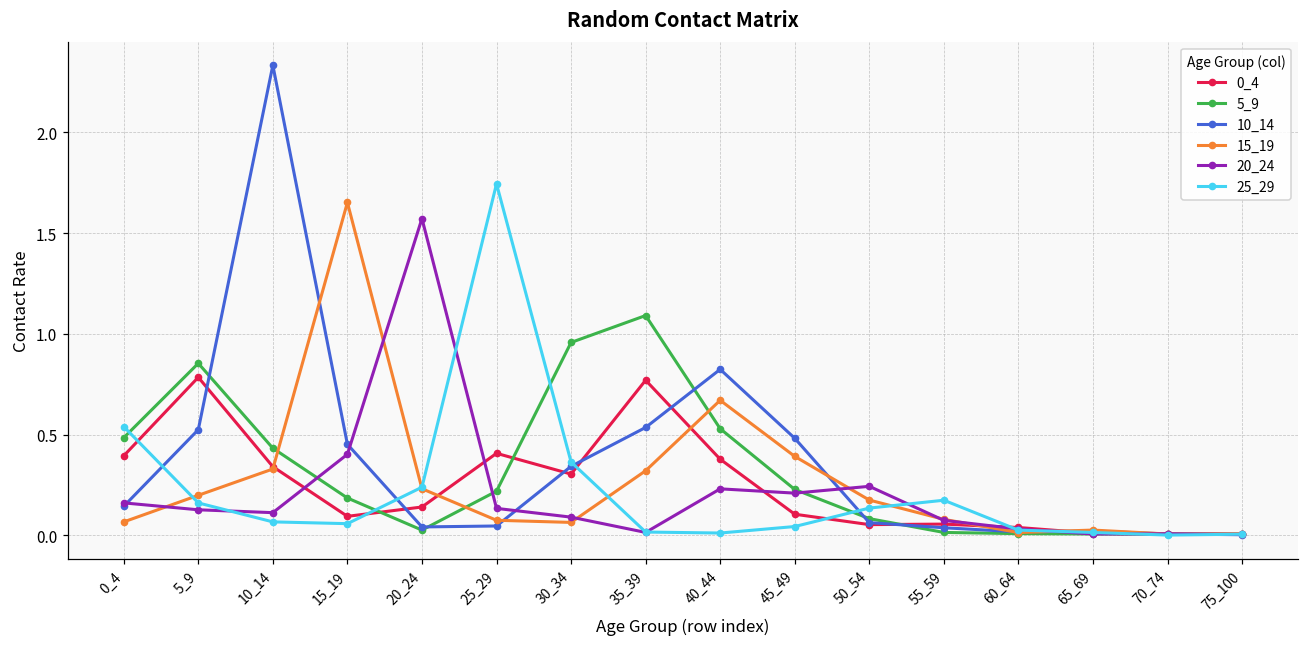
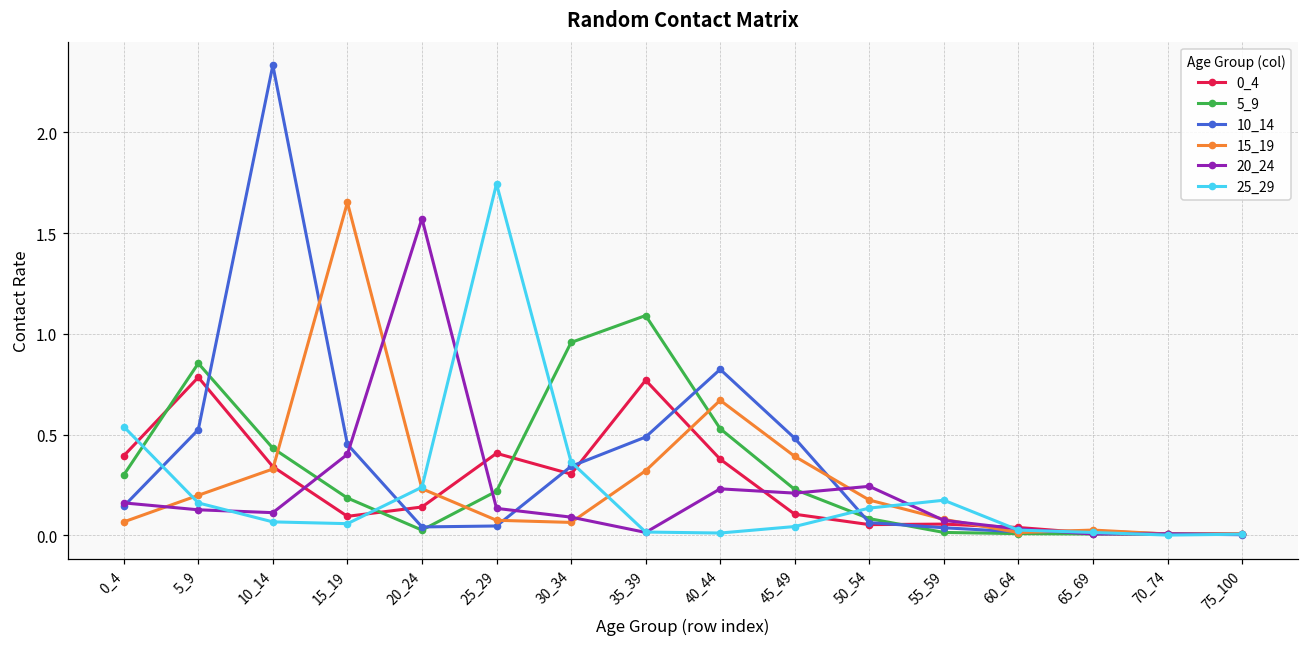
5_9, 0_4: 0.48 -> 0.30
10_14, 35_39: 0.54 -> 0.49
